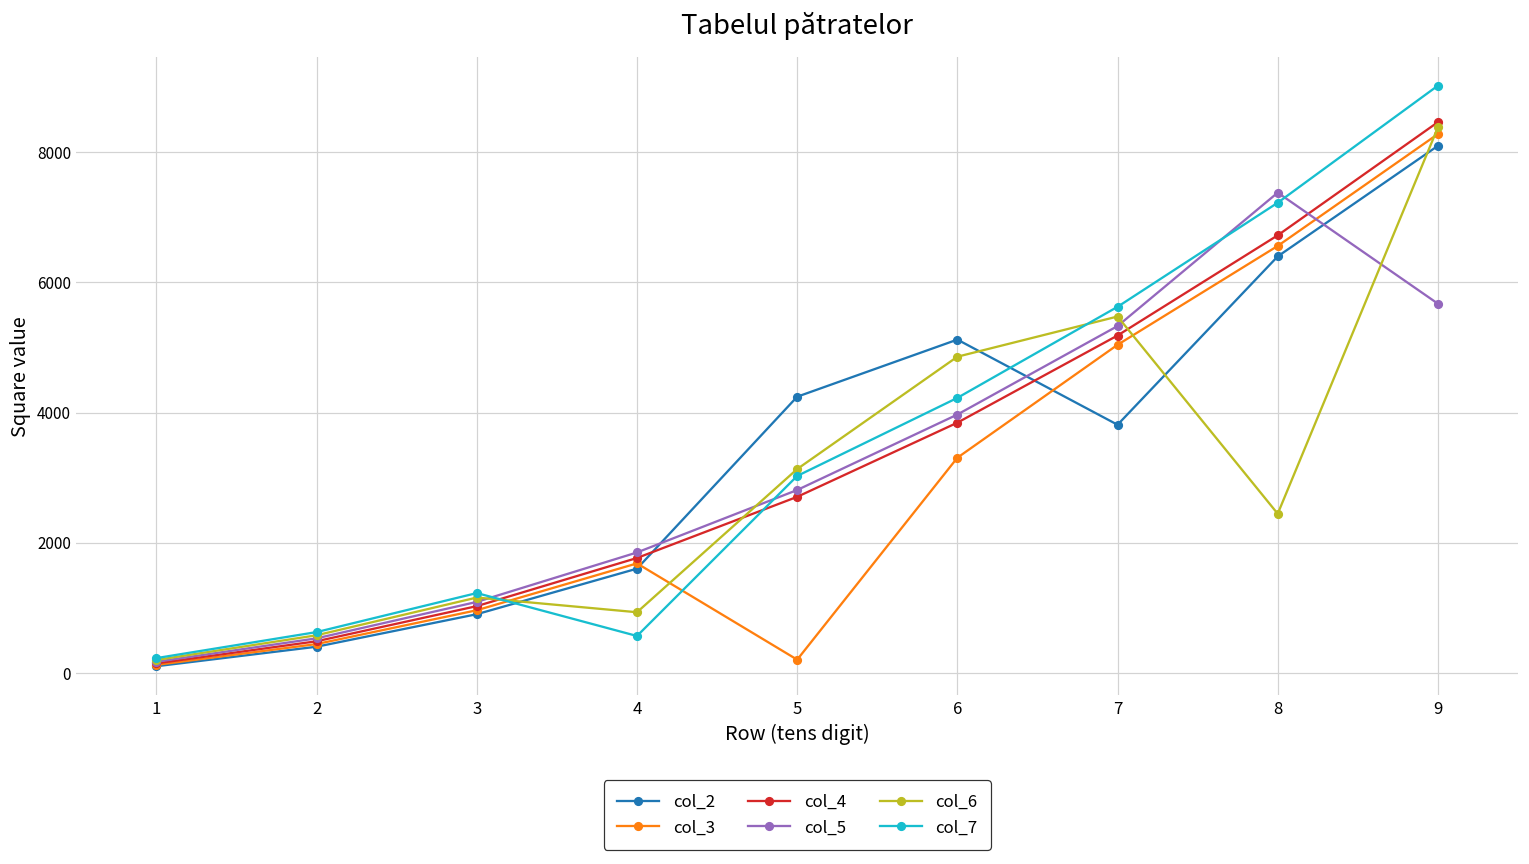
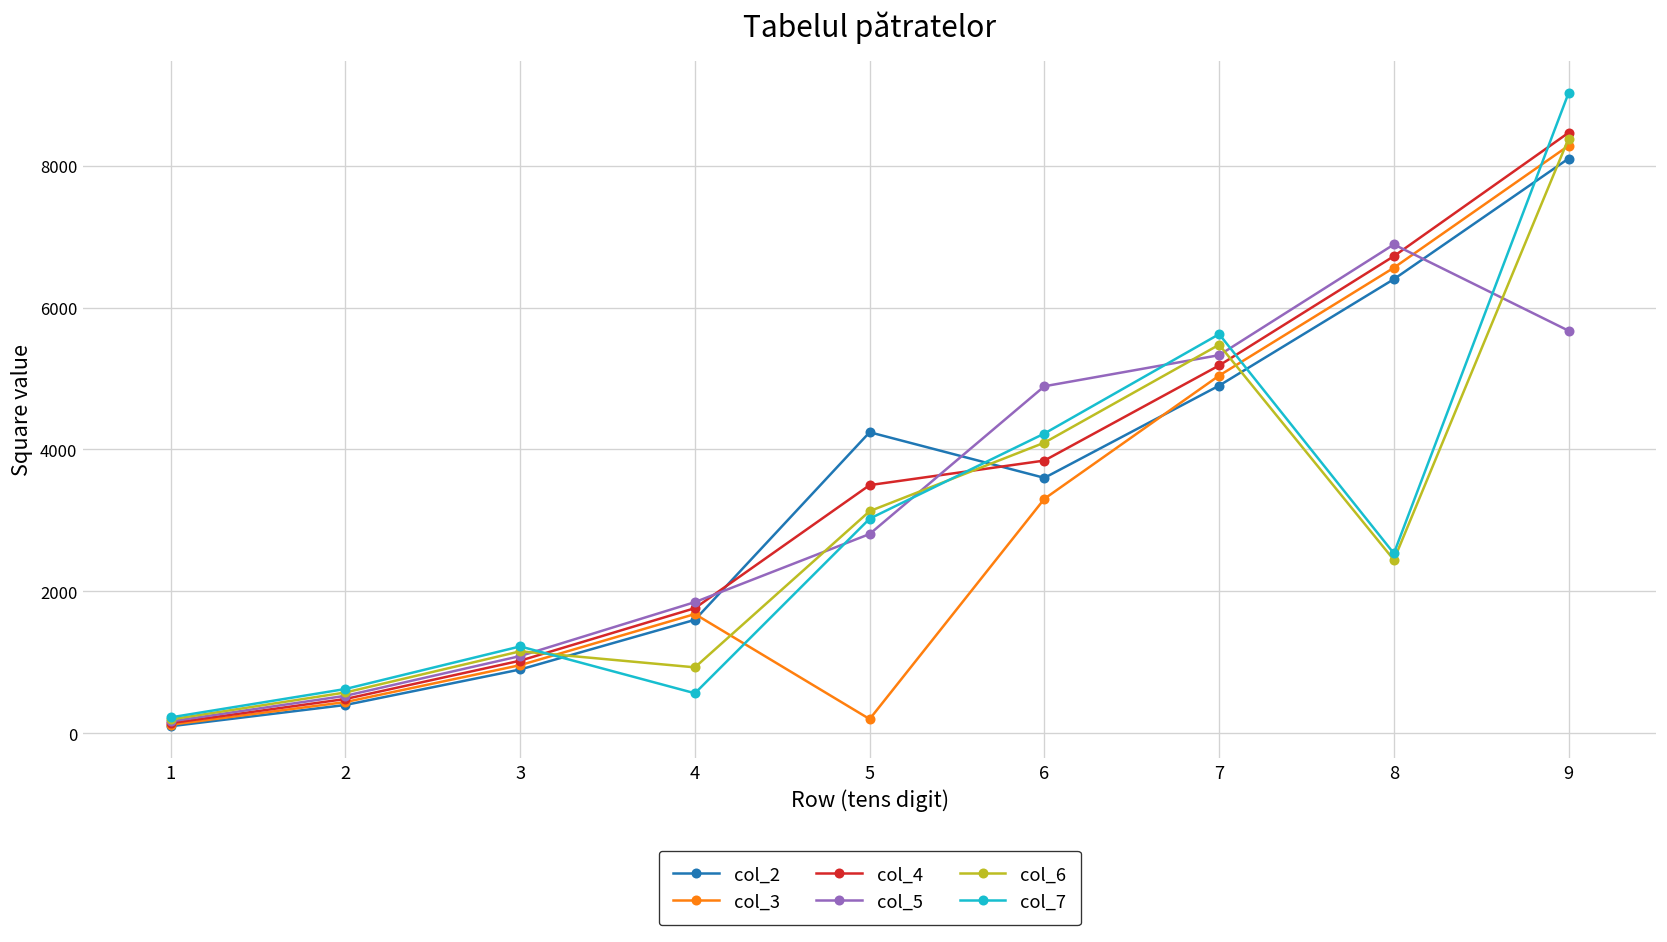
col_4, 5: 2700 -> 3500
col_2, 6: 5100 -> 3600
col_5, 6: 4000 -> 4900
col_6, 6: 4900 -> 4100
col_2, 7: 3800 -> 4900
col_5, 8: 7400 -> 6900
col_7, 8: 7200 -> 2500
